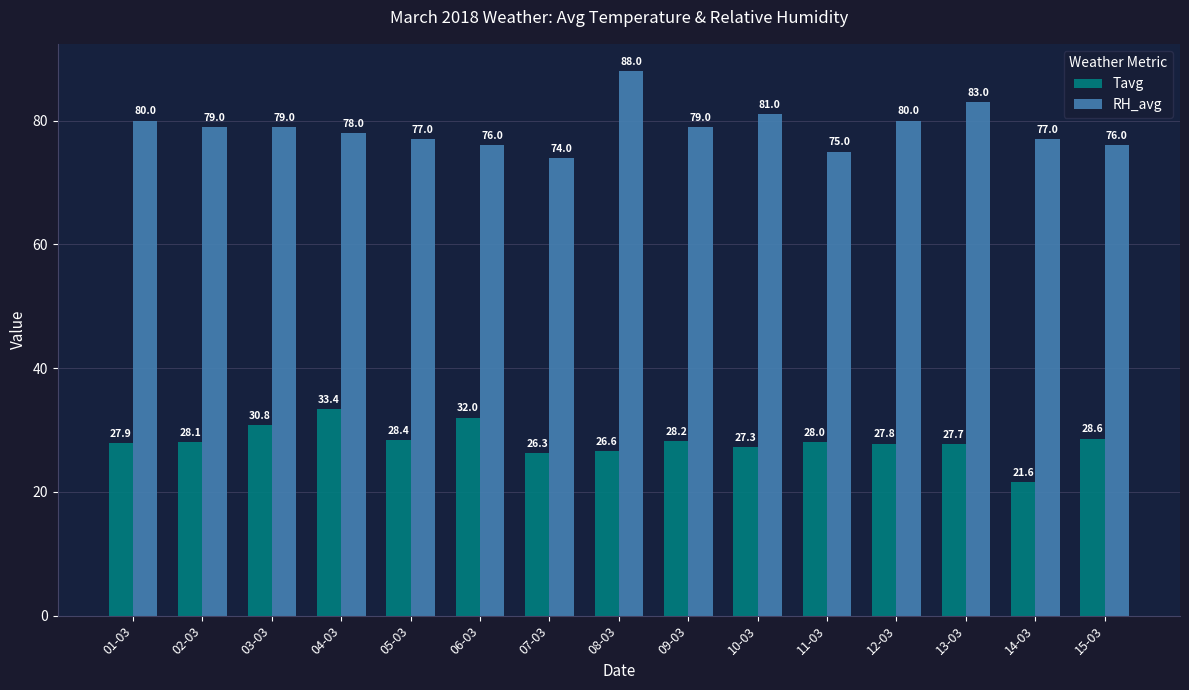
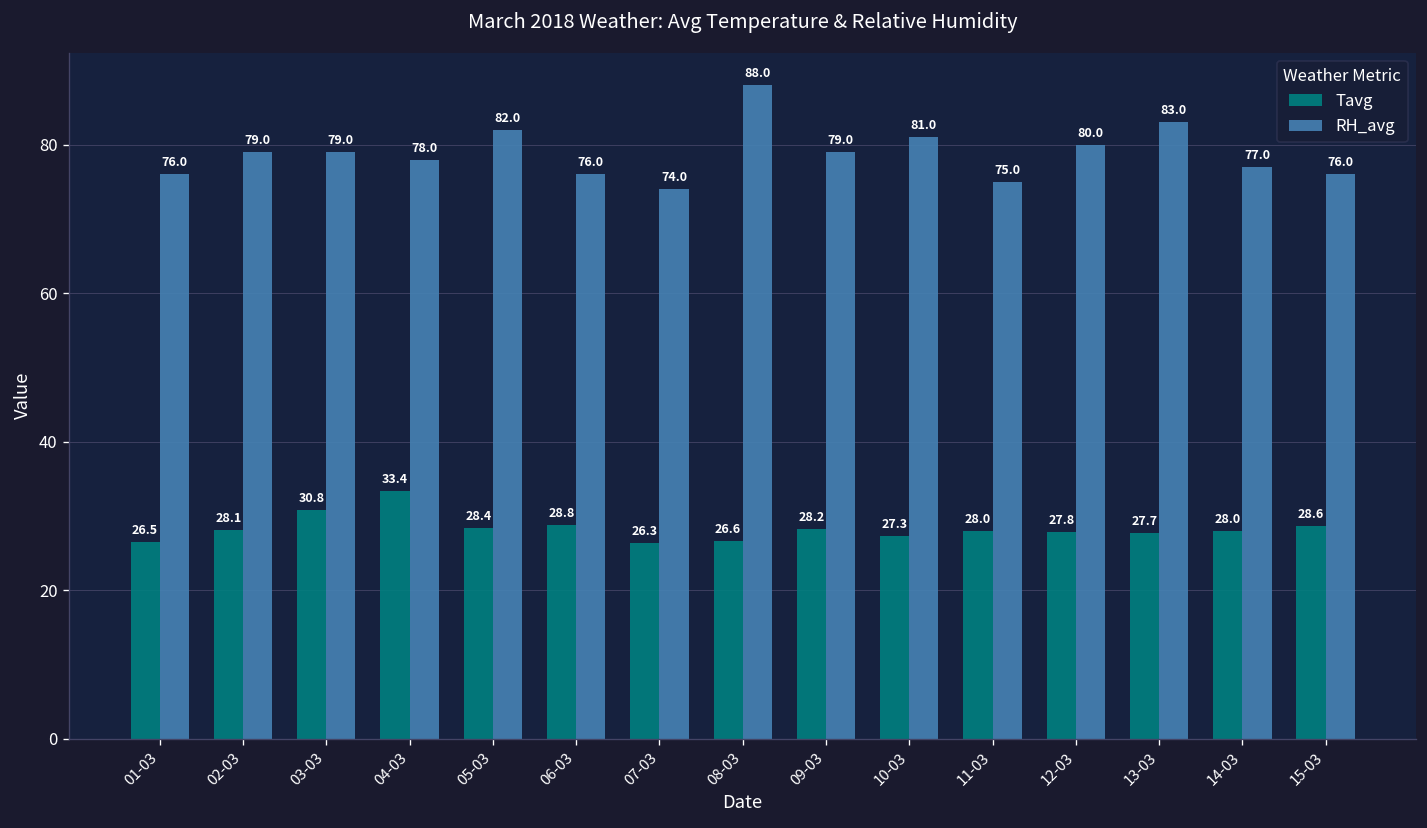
Tavg, 01-03: 27.9 -> 26.5
RH_avg, 01-03: 80.0 -> 76.0
RH_avg, 05-03: 77.0 -> 82.0
Tavg, 06-03: 32.0 -> 28.8
Tavg, 14-03: 21.6 -> 28.0
